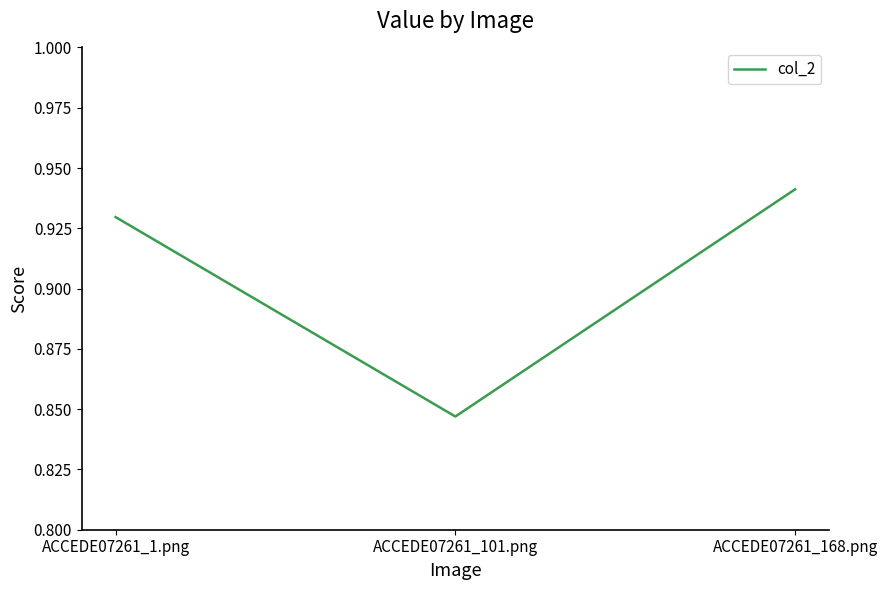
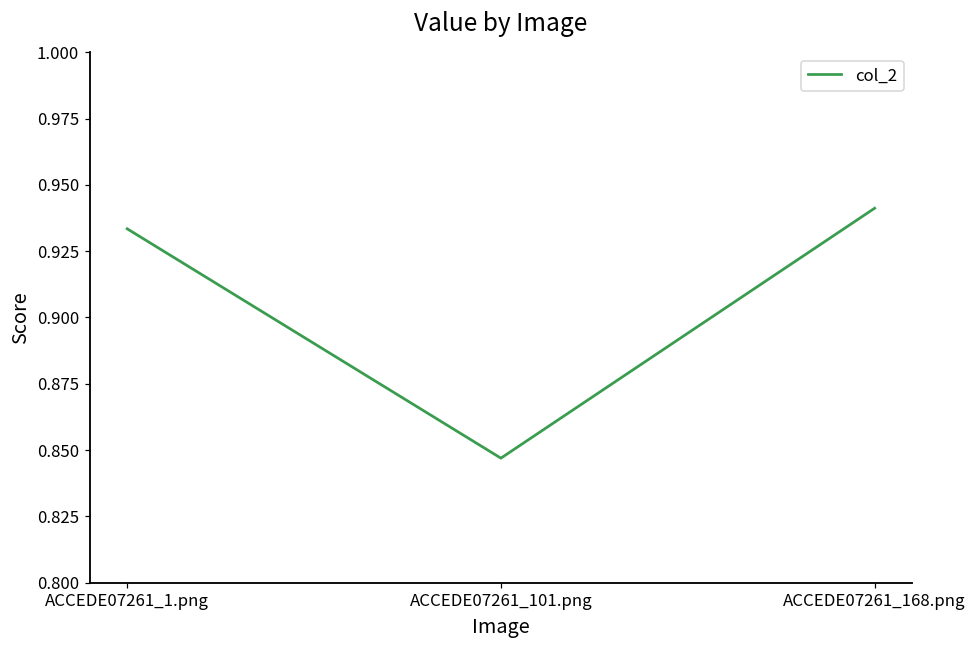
ACCEDE07261_1.png: 0.930 -> 0.933
